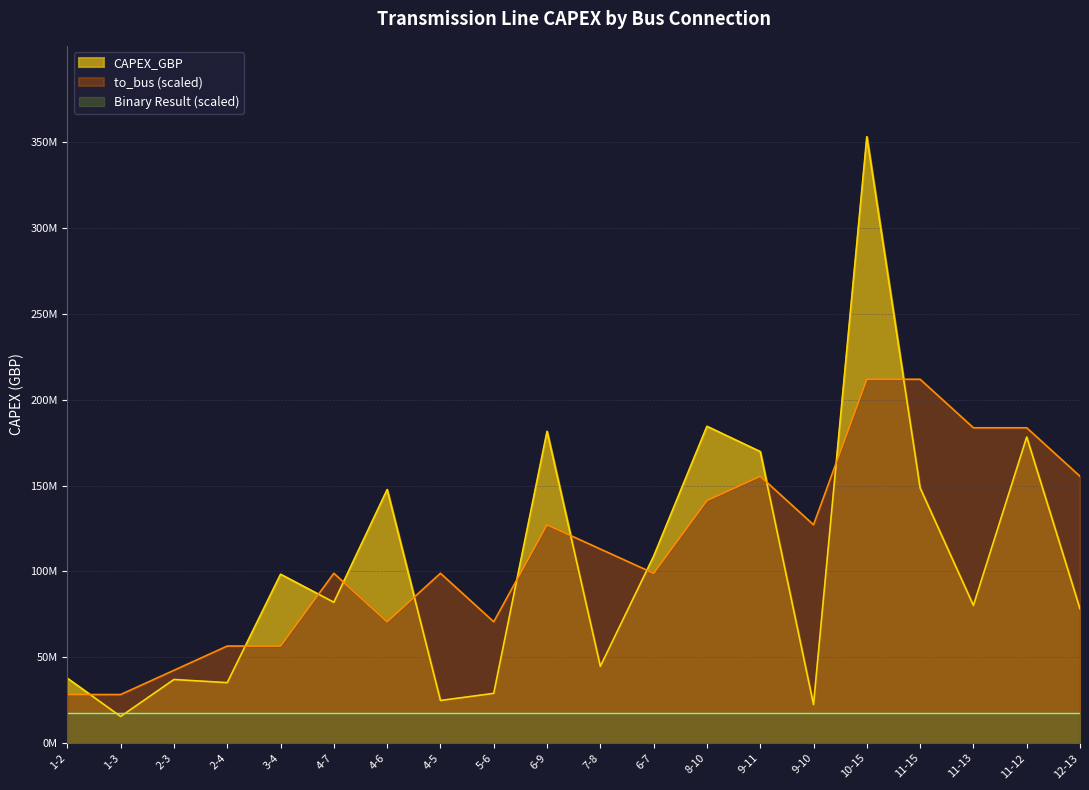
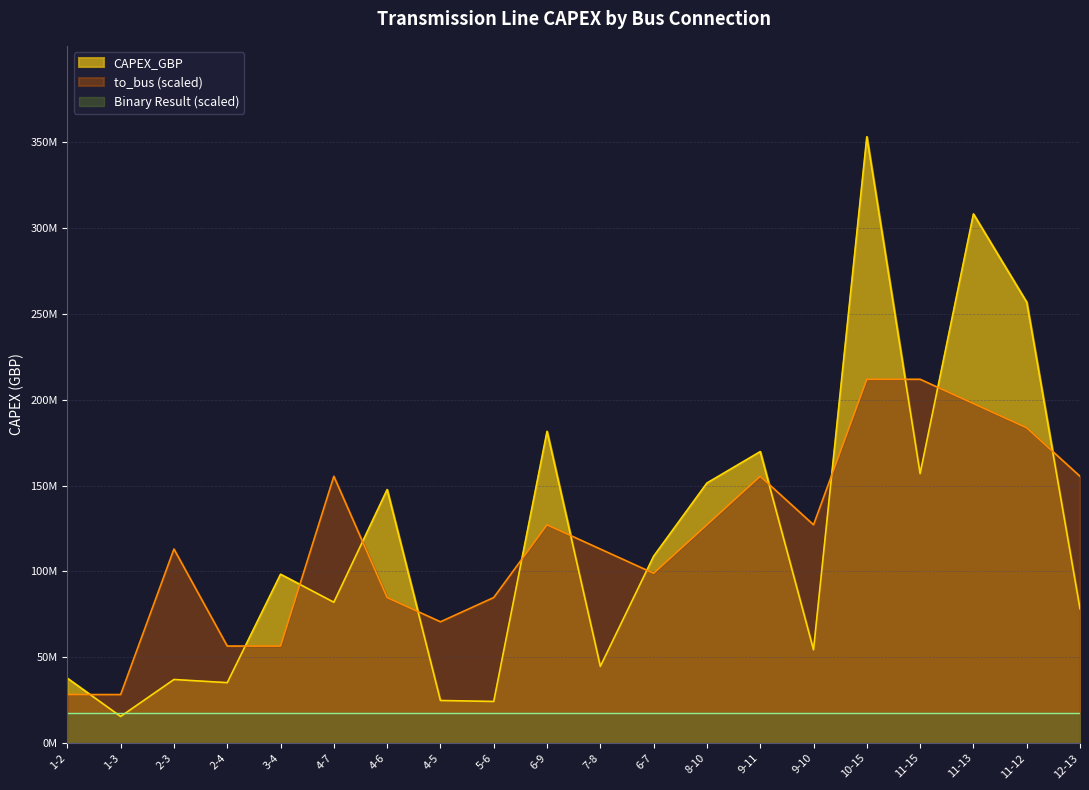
to_bus (scaled), 2-3: 42000000 -> 113000000
to_bus (scaled), 4-7: 99000000 -> 155000000
to_bus (scaled), 4-6: 71000000 -> 85000000
to_bus (scaled), 4-5: 99000000 -> 71000000
CAPEX_GBP, 5-6: 29000000 -> 24000000
to_bus (scaled), 5-6: 71000000 -> 85000000
CAPEX_GBP, 8-10: 185000000 -> 151000000
to_bus (scaled), 8-10: 141000000 -> 127000000
CAPEX_GBP, 9-10: 22000000 -> 54000000
CAPEX_GBP, 11-15: 149000000 -> 157000000
CAPEX_GBP, 11-13: 80000000 -> 308000000
to_bus (scaled), 11-13: 184000000 -> 198000000
CAPEX_GBP, 11-12: 178000000 -> 257000000
